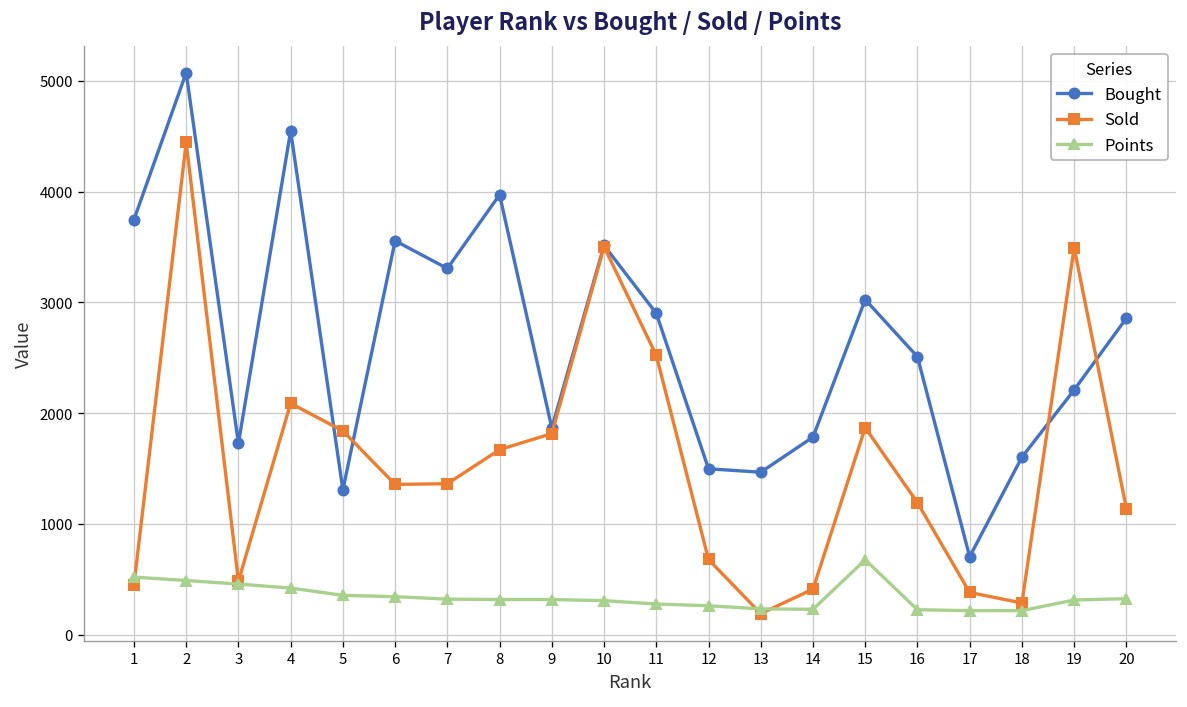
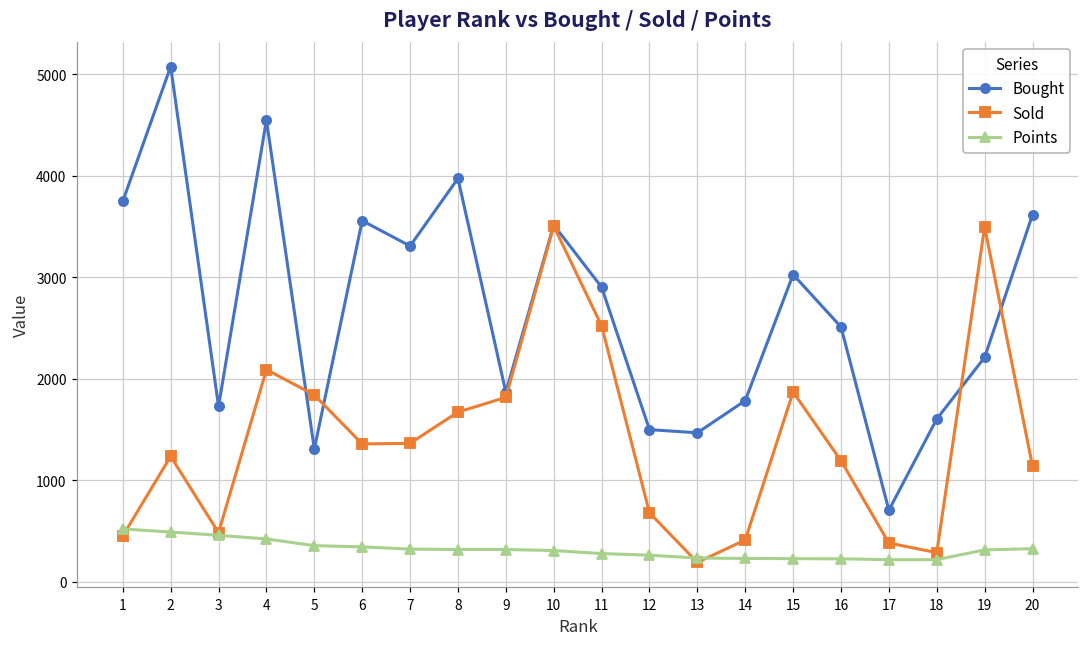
Sold, 2: 4400 -> 1200
Points, 15: 700 -> 200
Bought, 20: 2900 -> 3600
